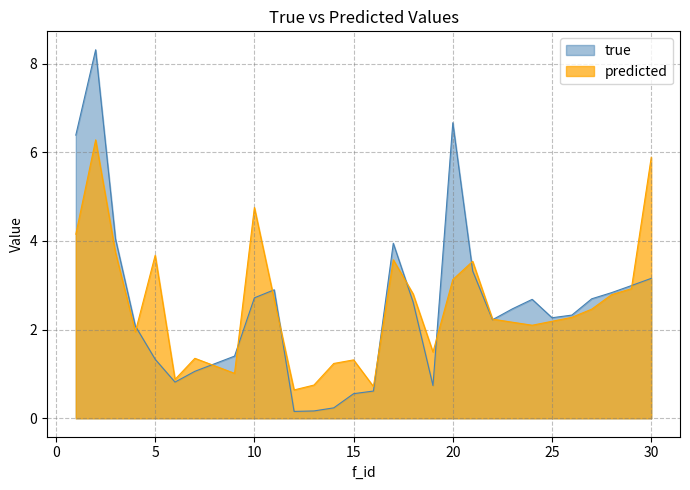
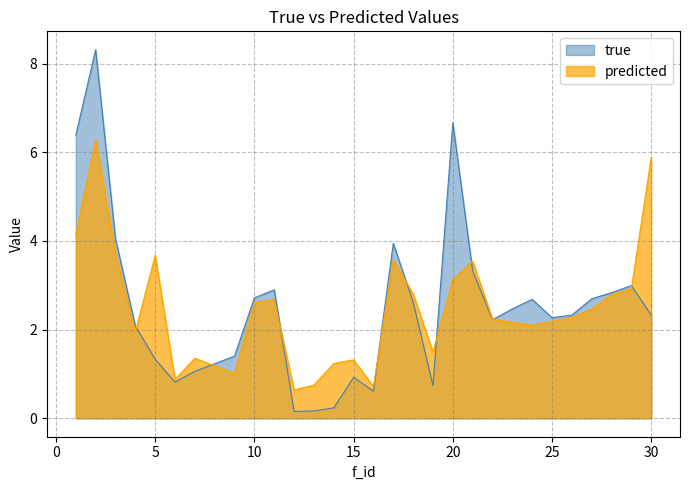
predicted, 10: 4.8 -> 2.6
true, 15: 0.6 -> 0.9
true, 30: 3.2 -> 2.3
